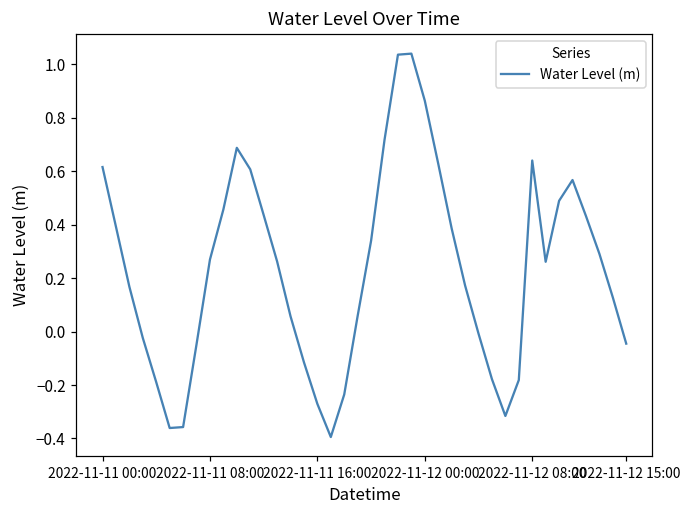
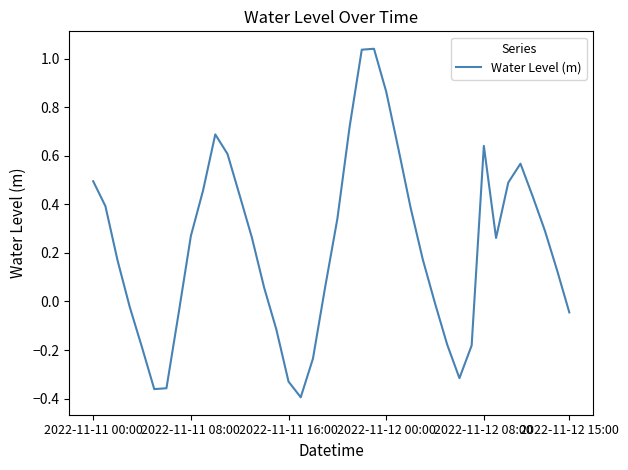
2022-11-11 00:00: 0.62 -> 0.49
2022-11-11 16:00: -0.27 -> -0.33
